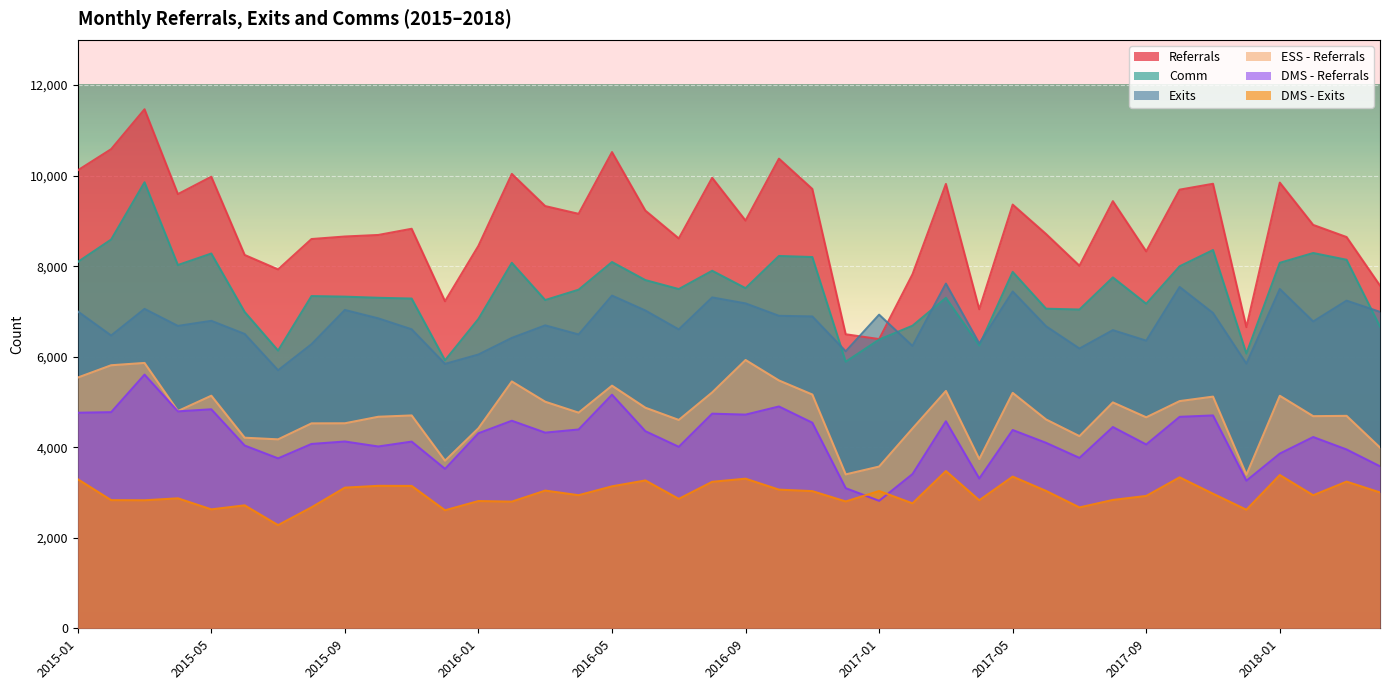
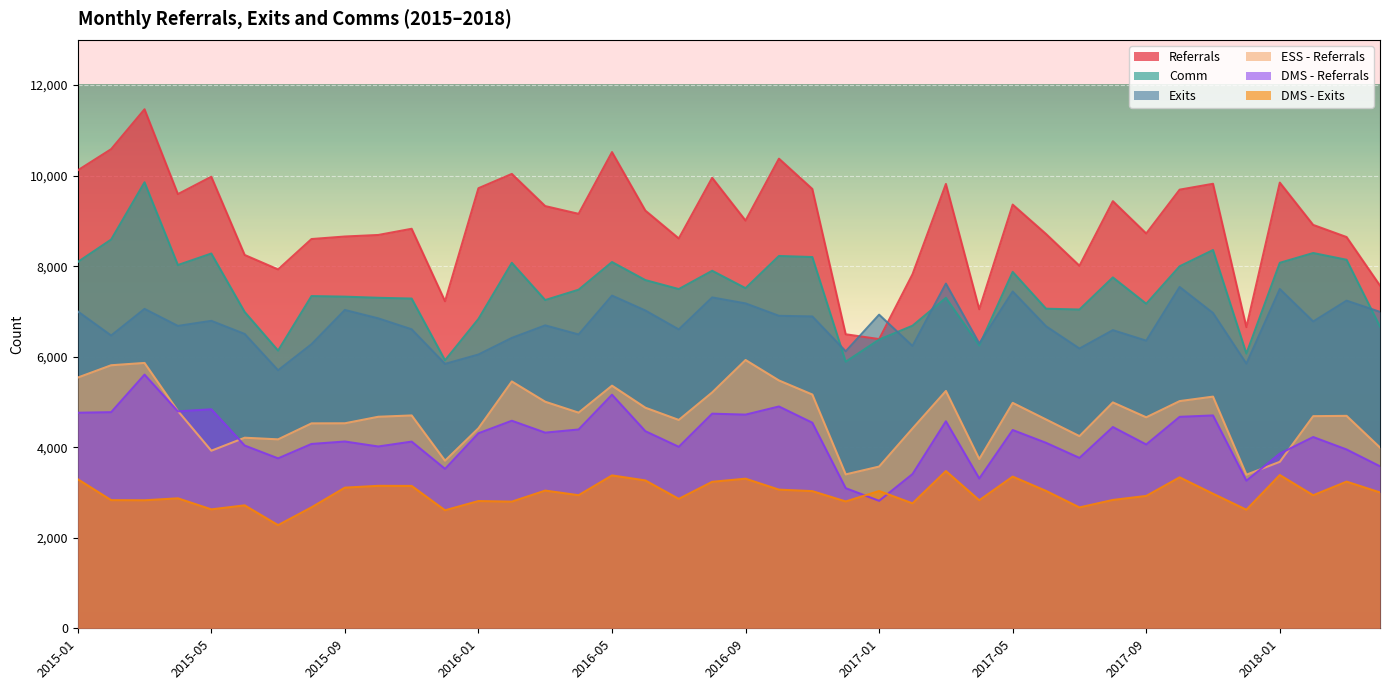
ESS - Referrals, 2015-05: 5,100 -> 3,900
Referrals, 2016-01: 8,400 -> 9,700
DMS - Exits, 2016-05: 3,100 -> 3,400
ESS - Referrals, 2017-05: 5,200 -> 5,000
Referrals, 2017-09: 8,300 -> 8,700
ESS - Referrals, 2018-01: 5,100 -> 3,700
